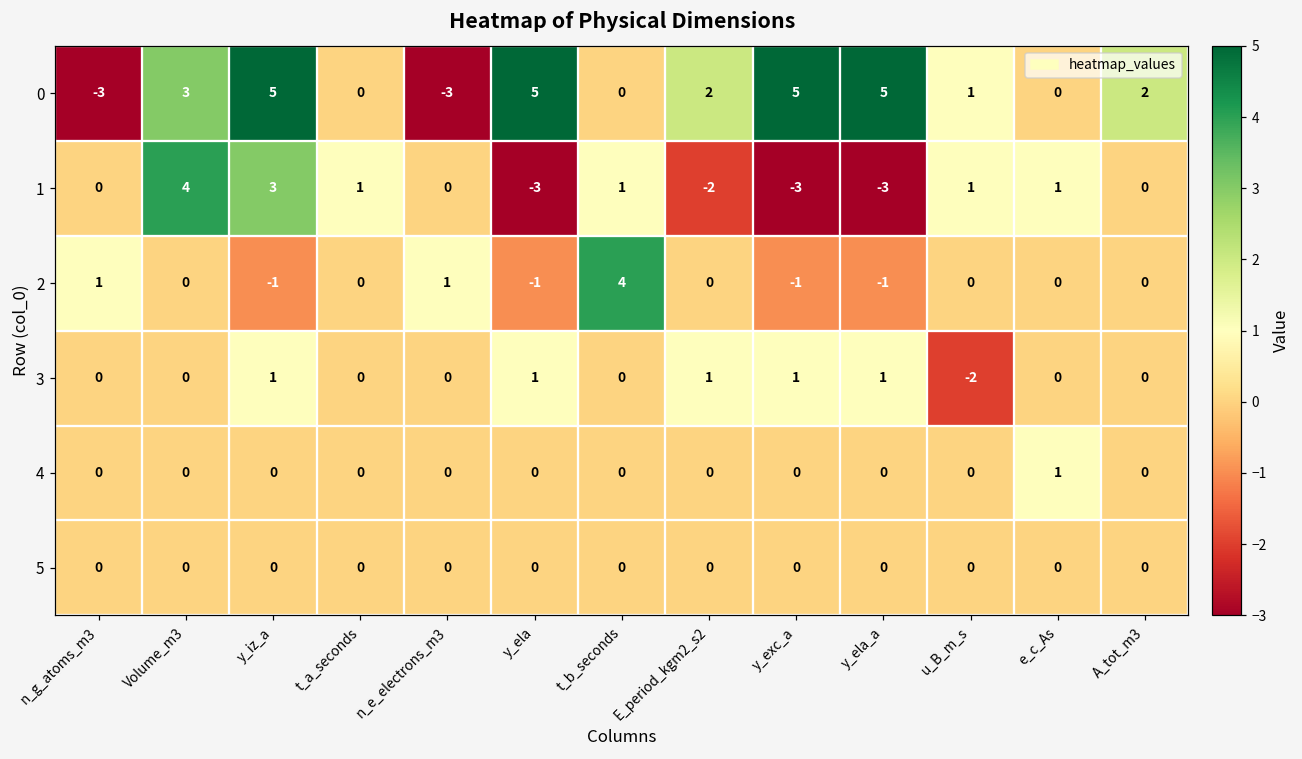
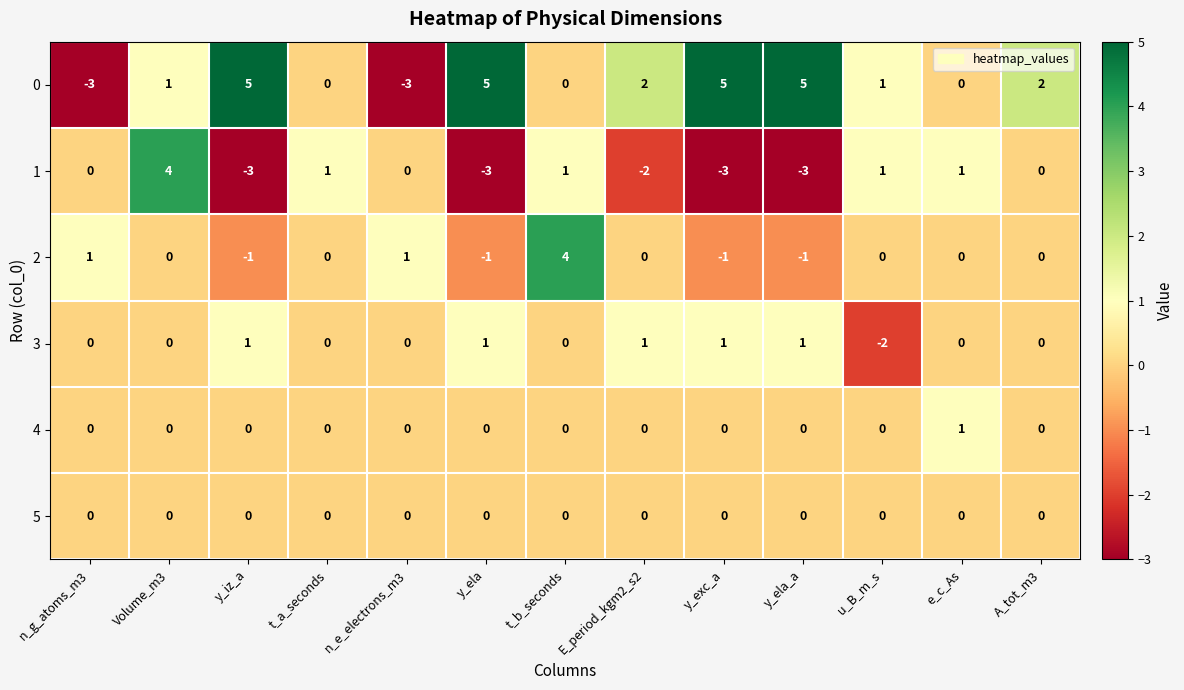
0, Volume_m3: 3 -> 1
1, y_iz_a: 3 -> -3
